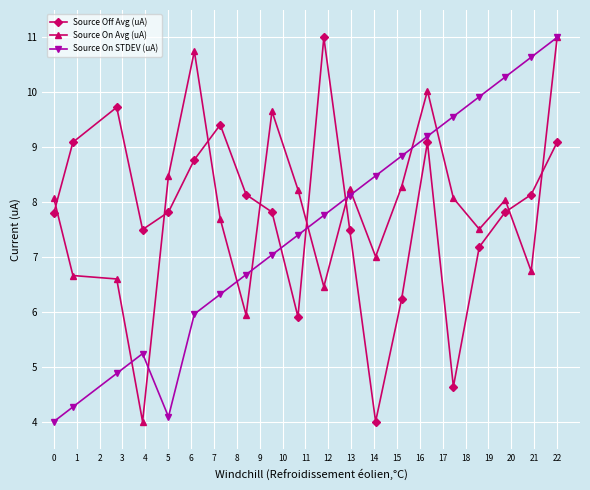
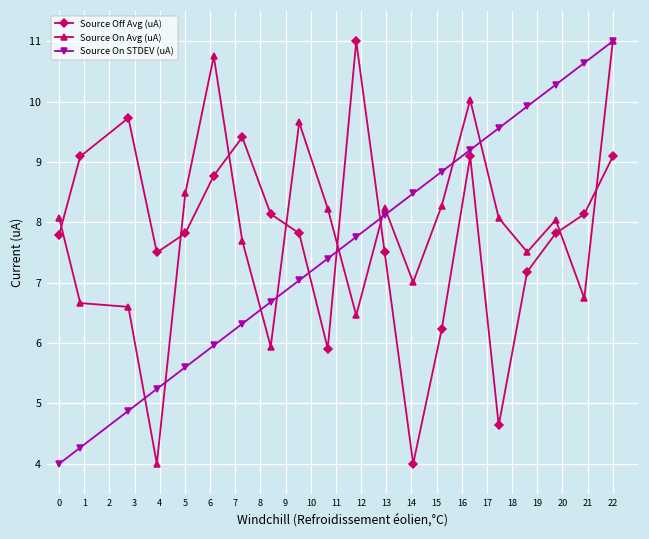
Source On STDEV (uA), 5: 4.1 -> 5.6
